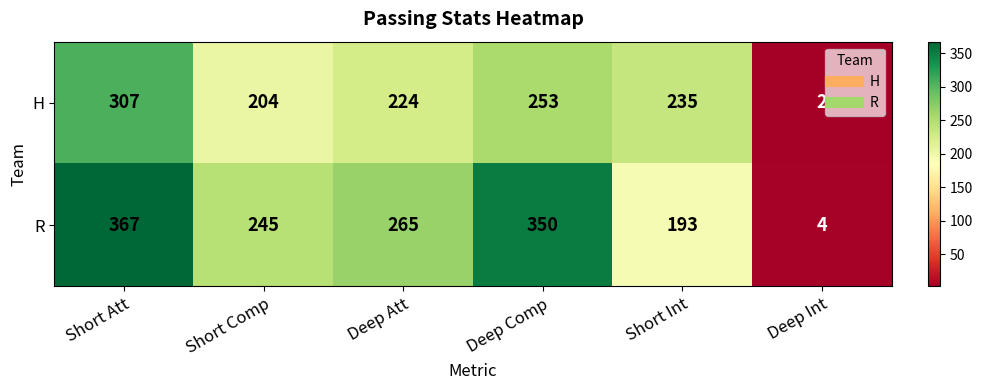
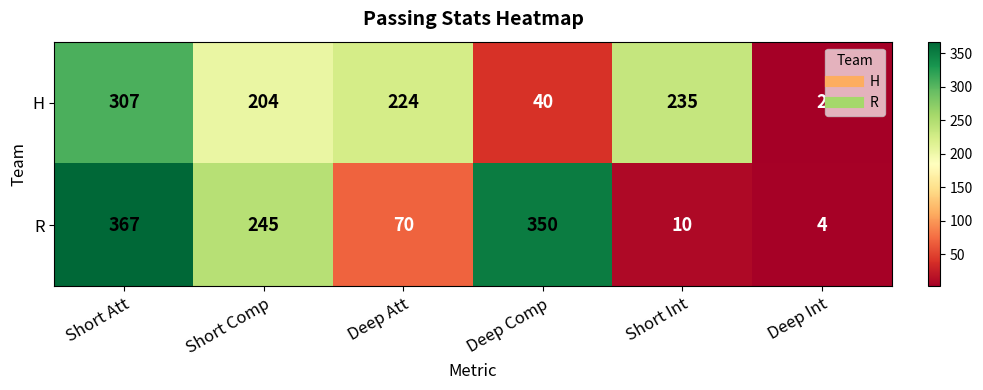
H, Deep Comp: 253 -> 40
R, Deep Att: 265 -> 70
R, Short Int: 193 -> 10
